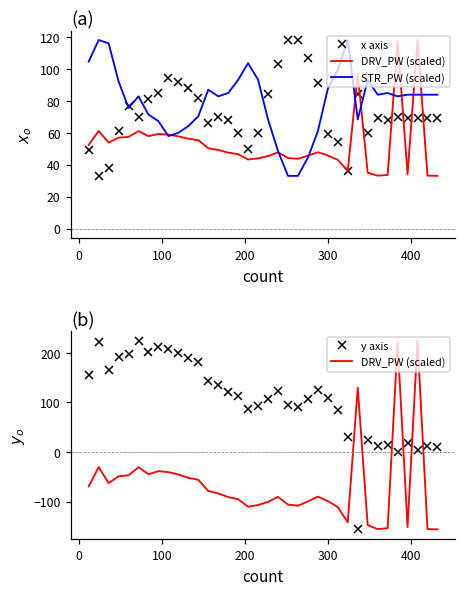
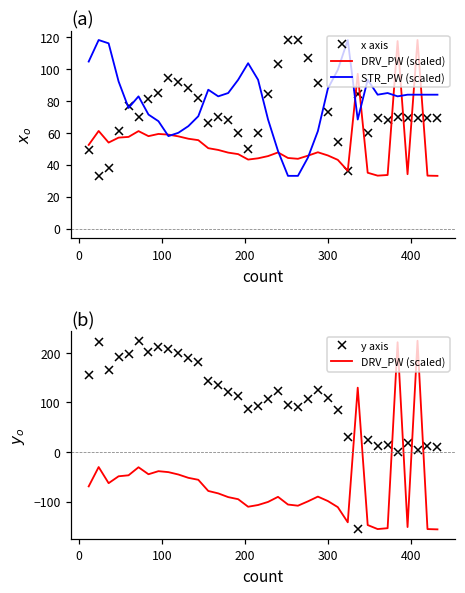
(a), x axis, 300: 59 -> 73
